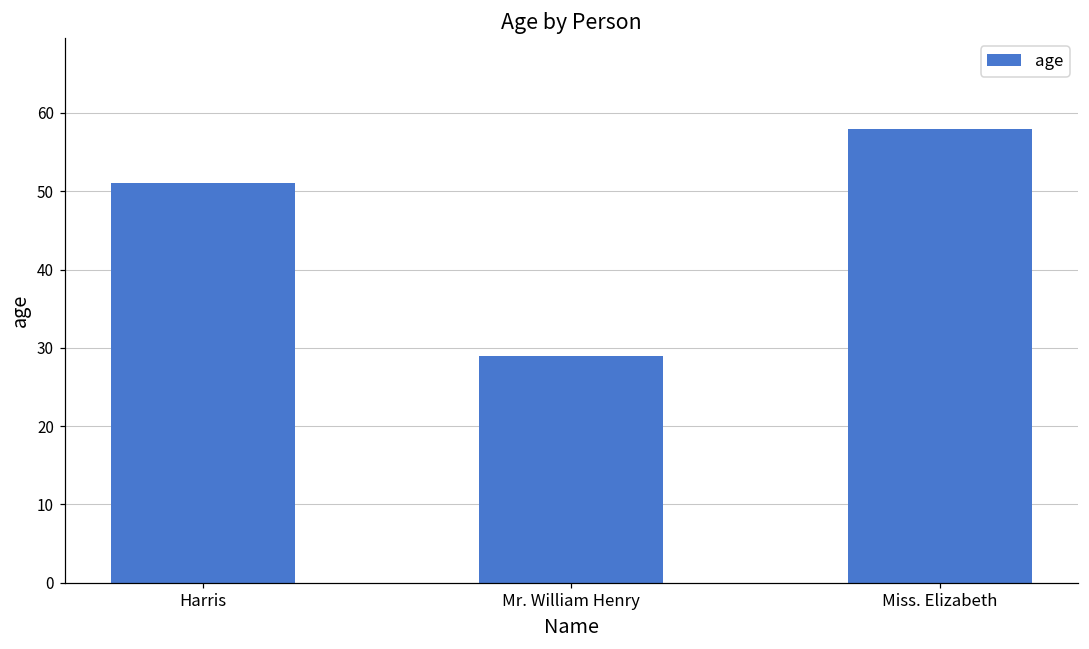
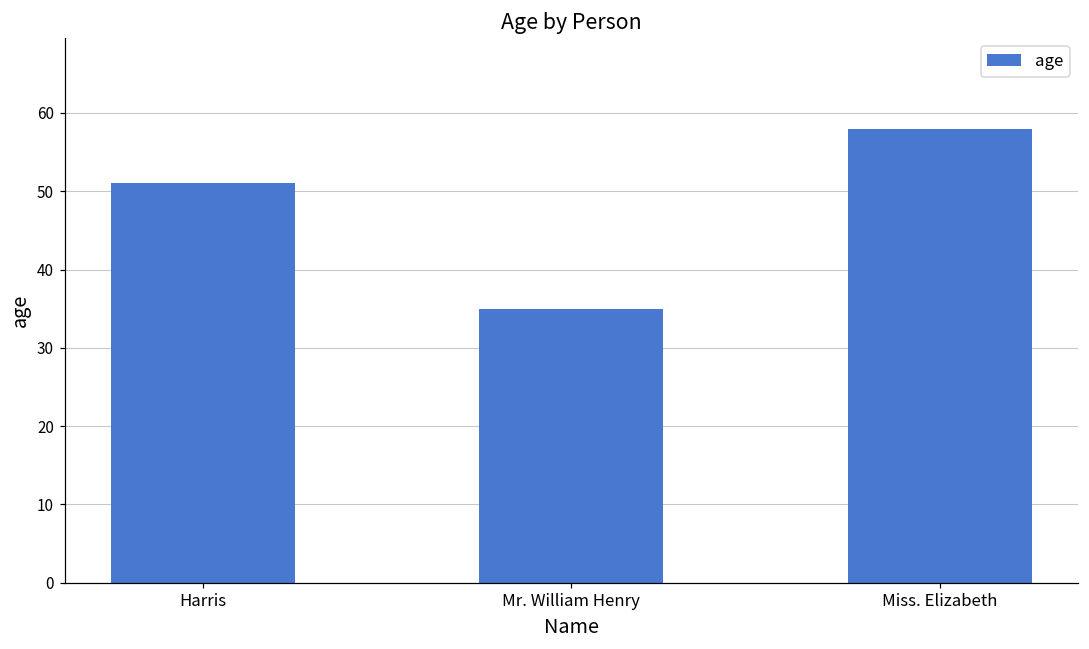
Mr. William Henry: 29 -> 35
